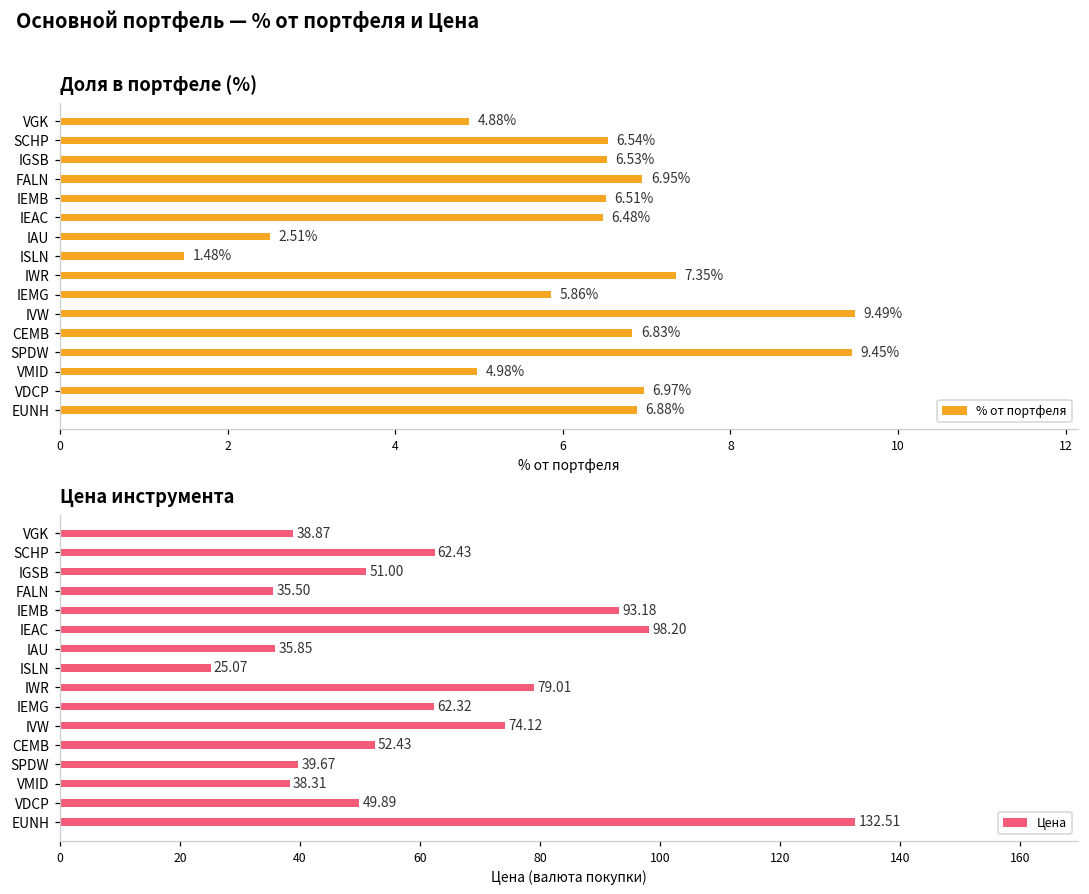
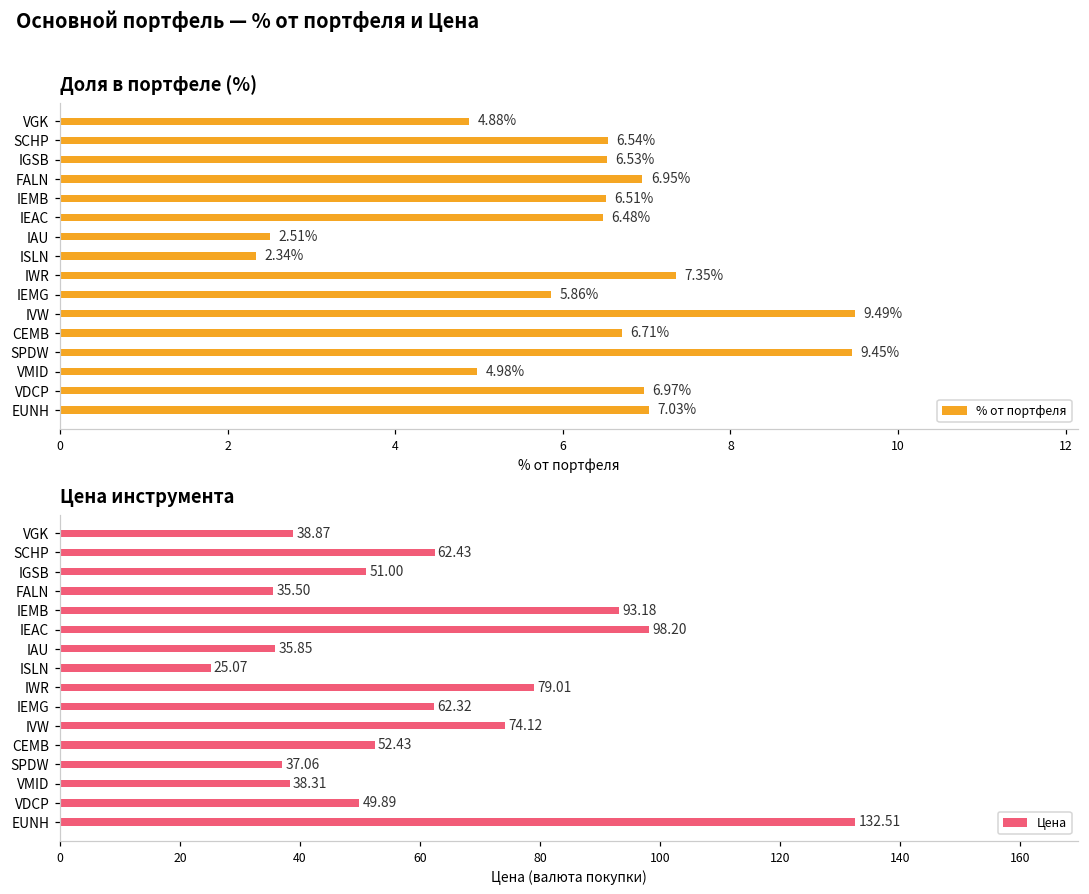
Доля в портфеле (%), ISLN: 1.48% -> 2.34%
Доля в портфеле (%), CEMB: 6.83% -> 6.71%
Доля в портфеле (%), EUNH: 6.88% -> 7.03%
Цена инструмента, SPDW: 39.67 -> 37.06
